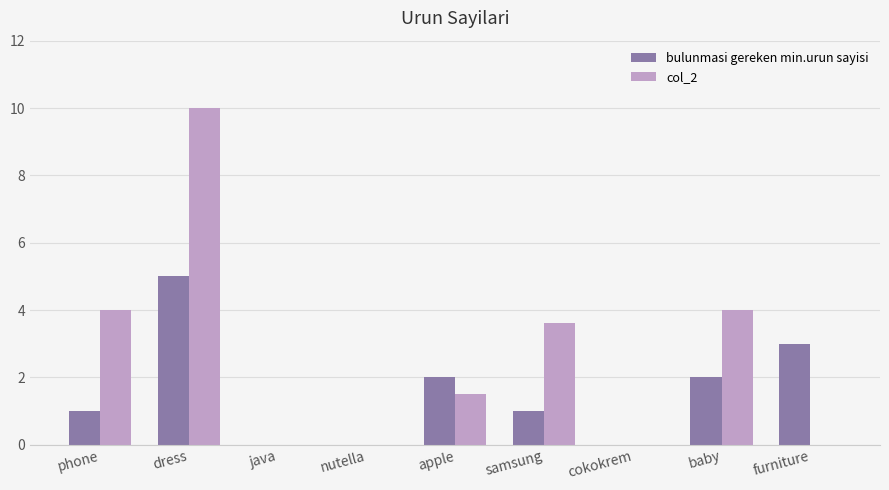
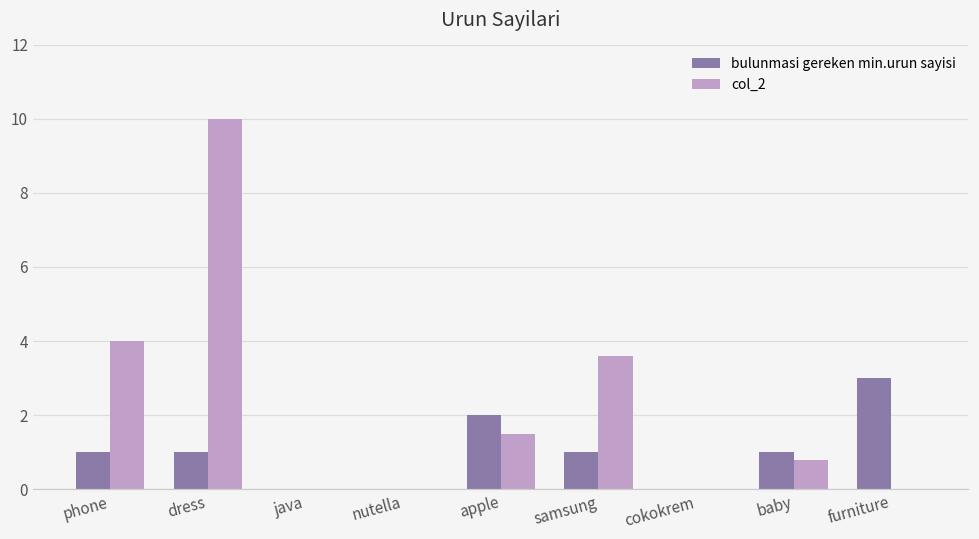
bulunmasi gereken min.urun sayisi, dress: 5 -> 1
bulunmasi gereken min.urun sayisi, baby: 2 -> 1
col_2, baby: 4.0 -> 0.8
